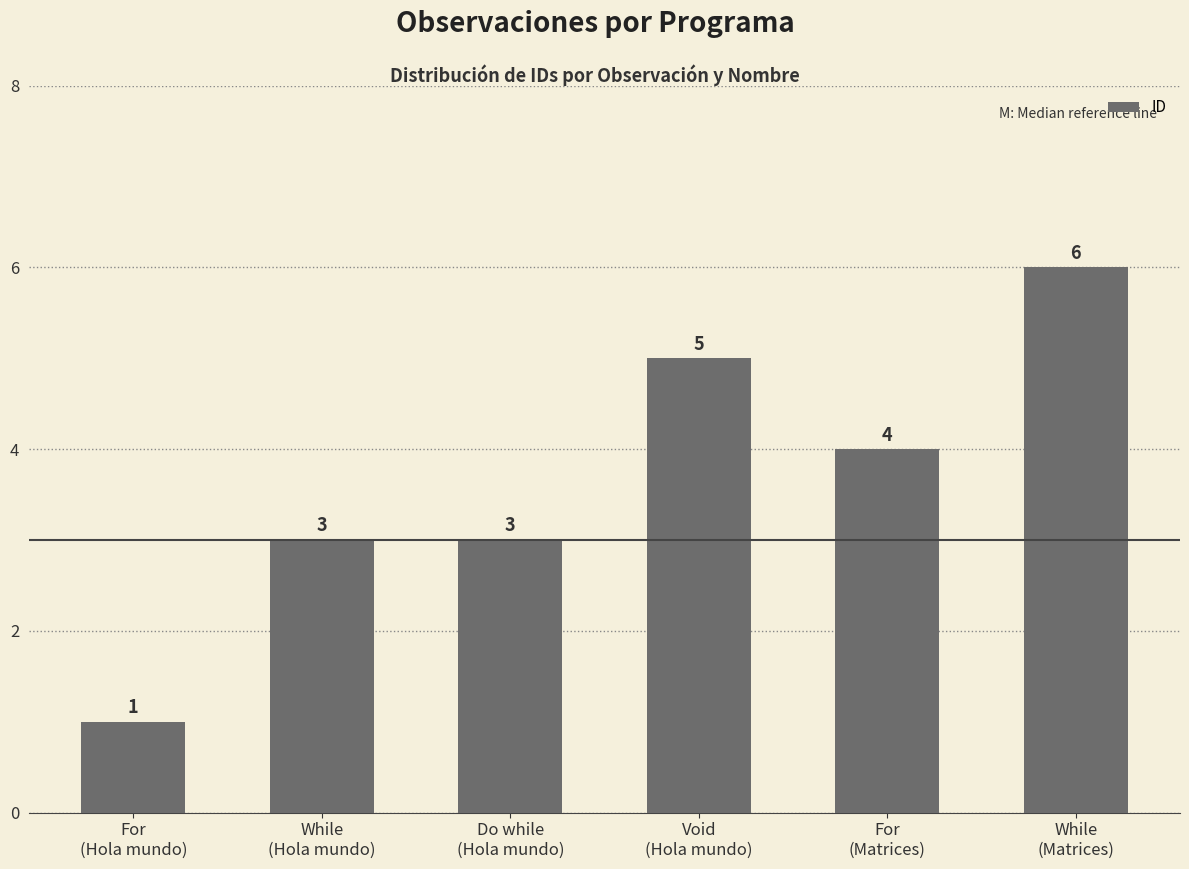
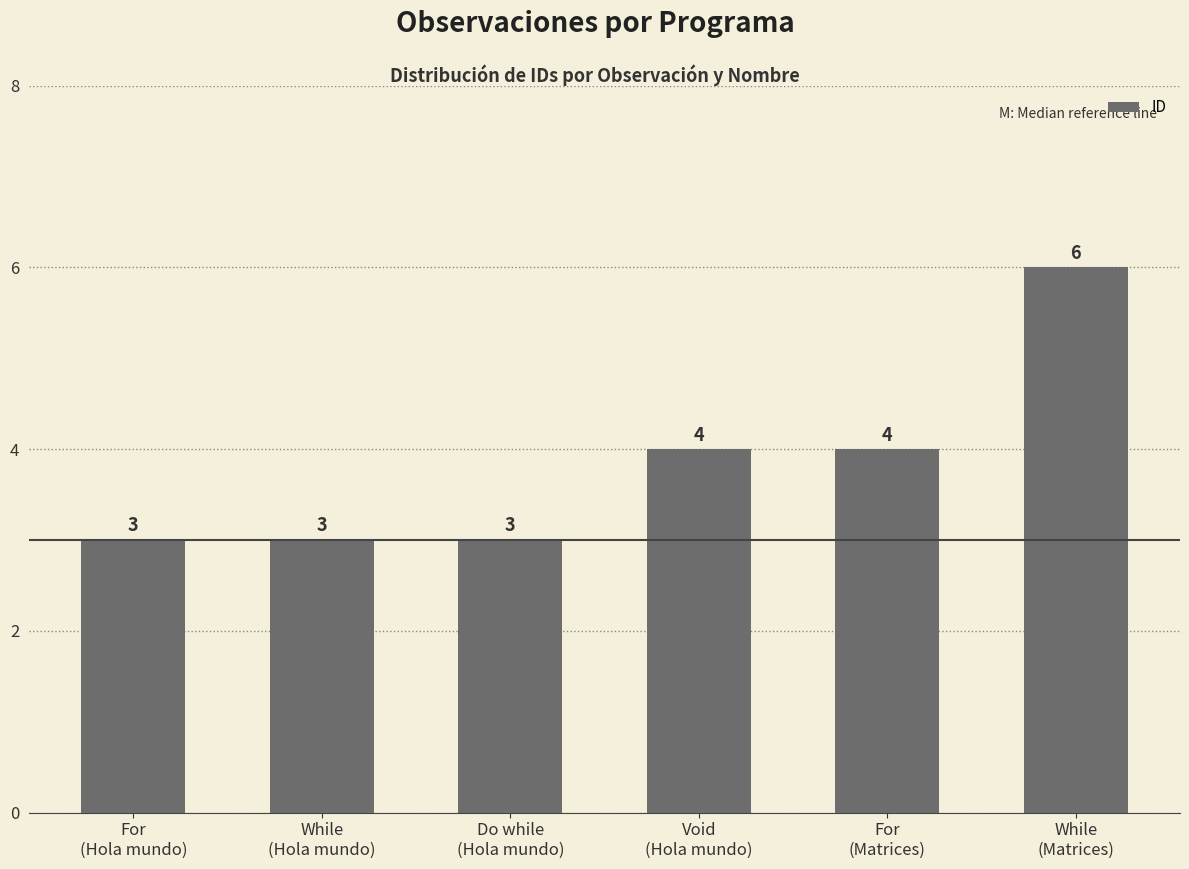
For (Hola mundo): 1 -> 3
Void (Hola mundo): 5 -> 4
